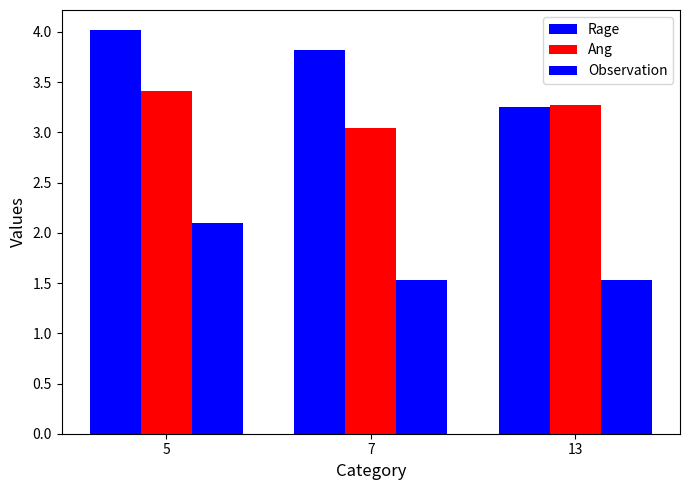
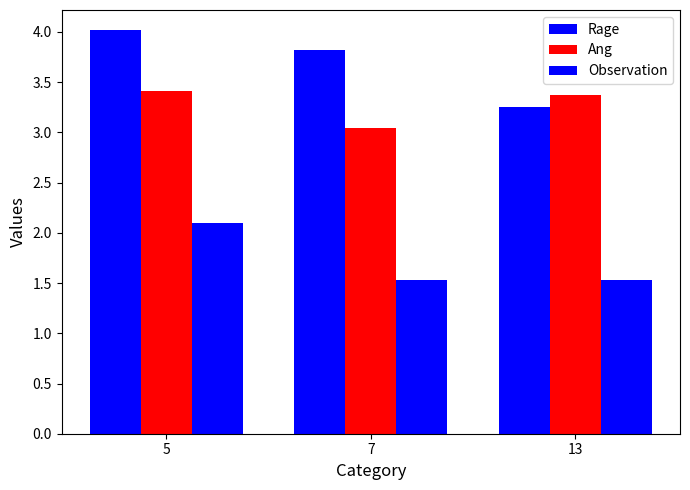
Ang, 13: 3.27 -> 3.37
